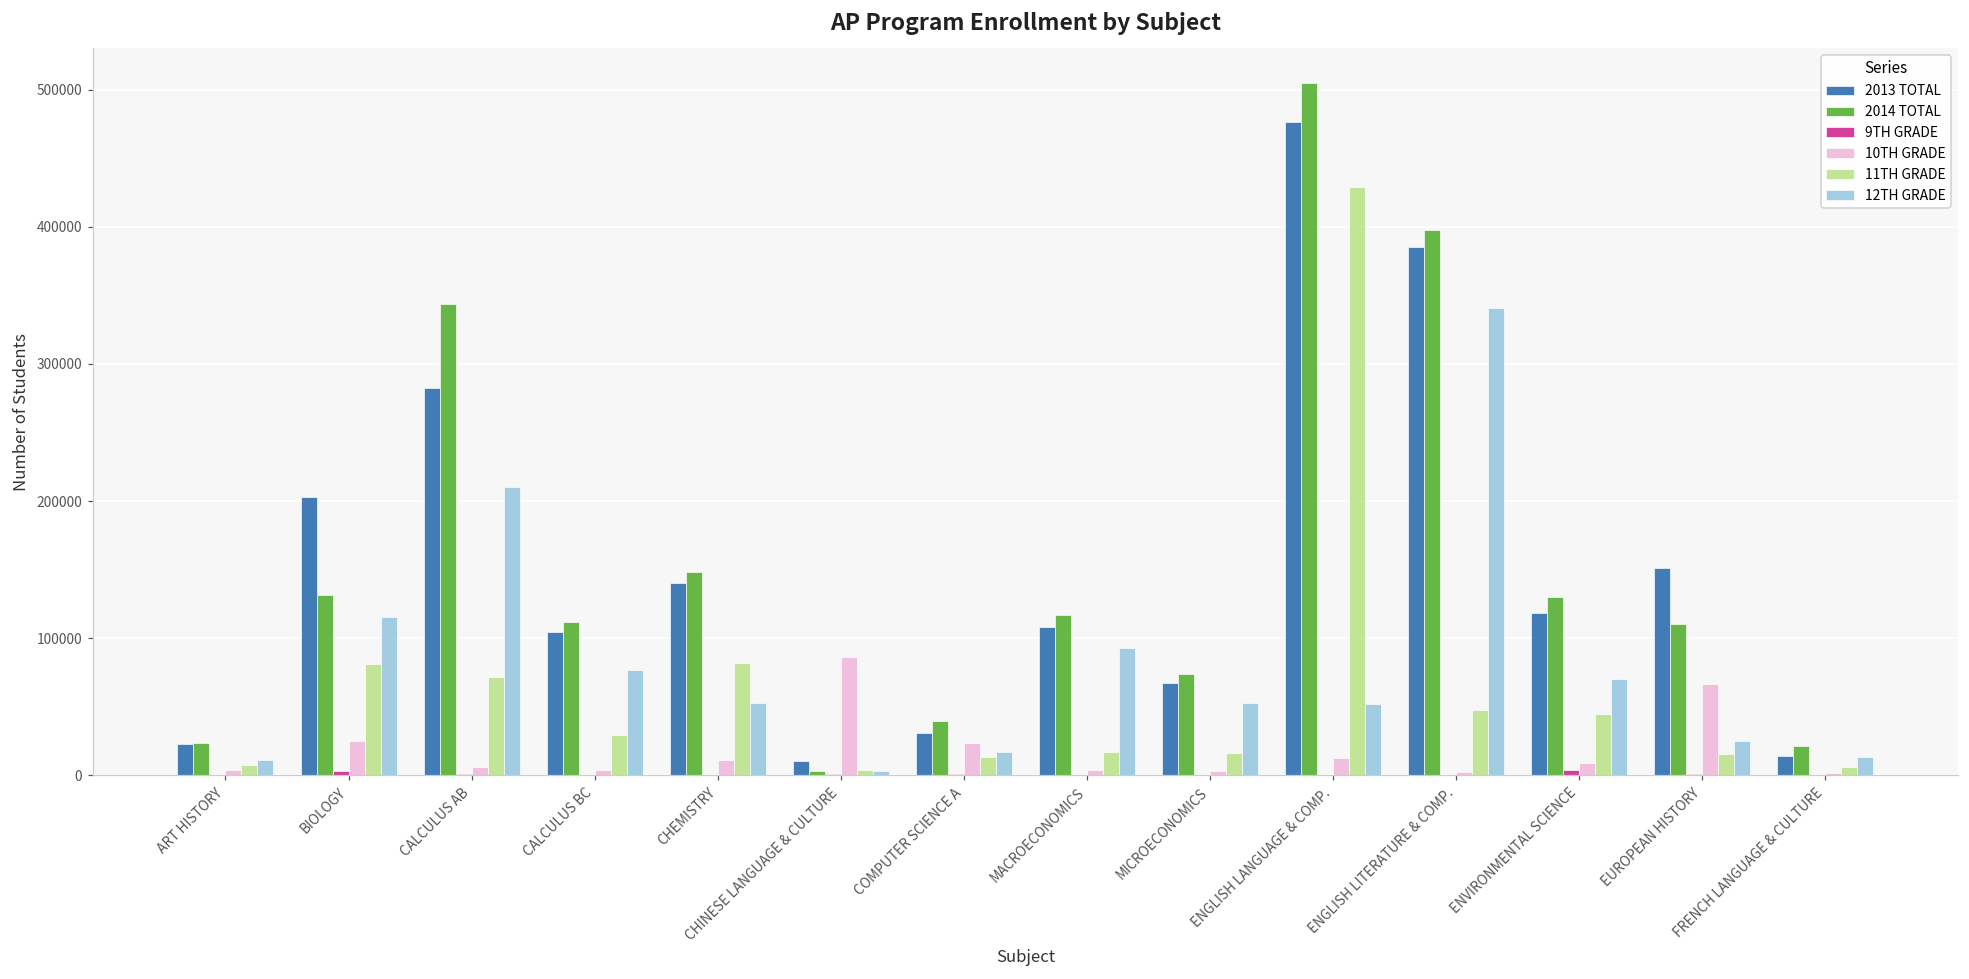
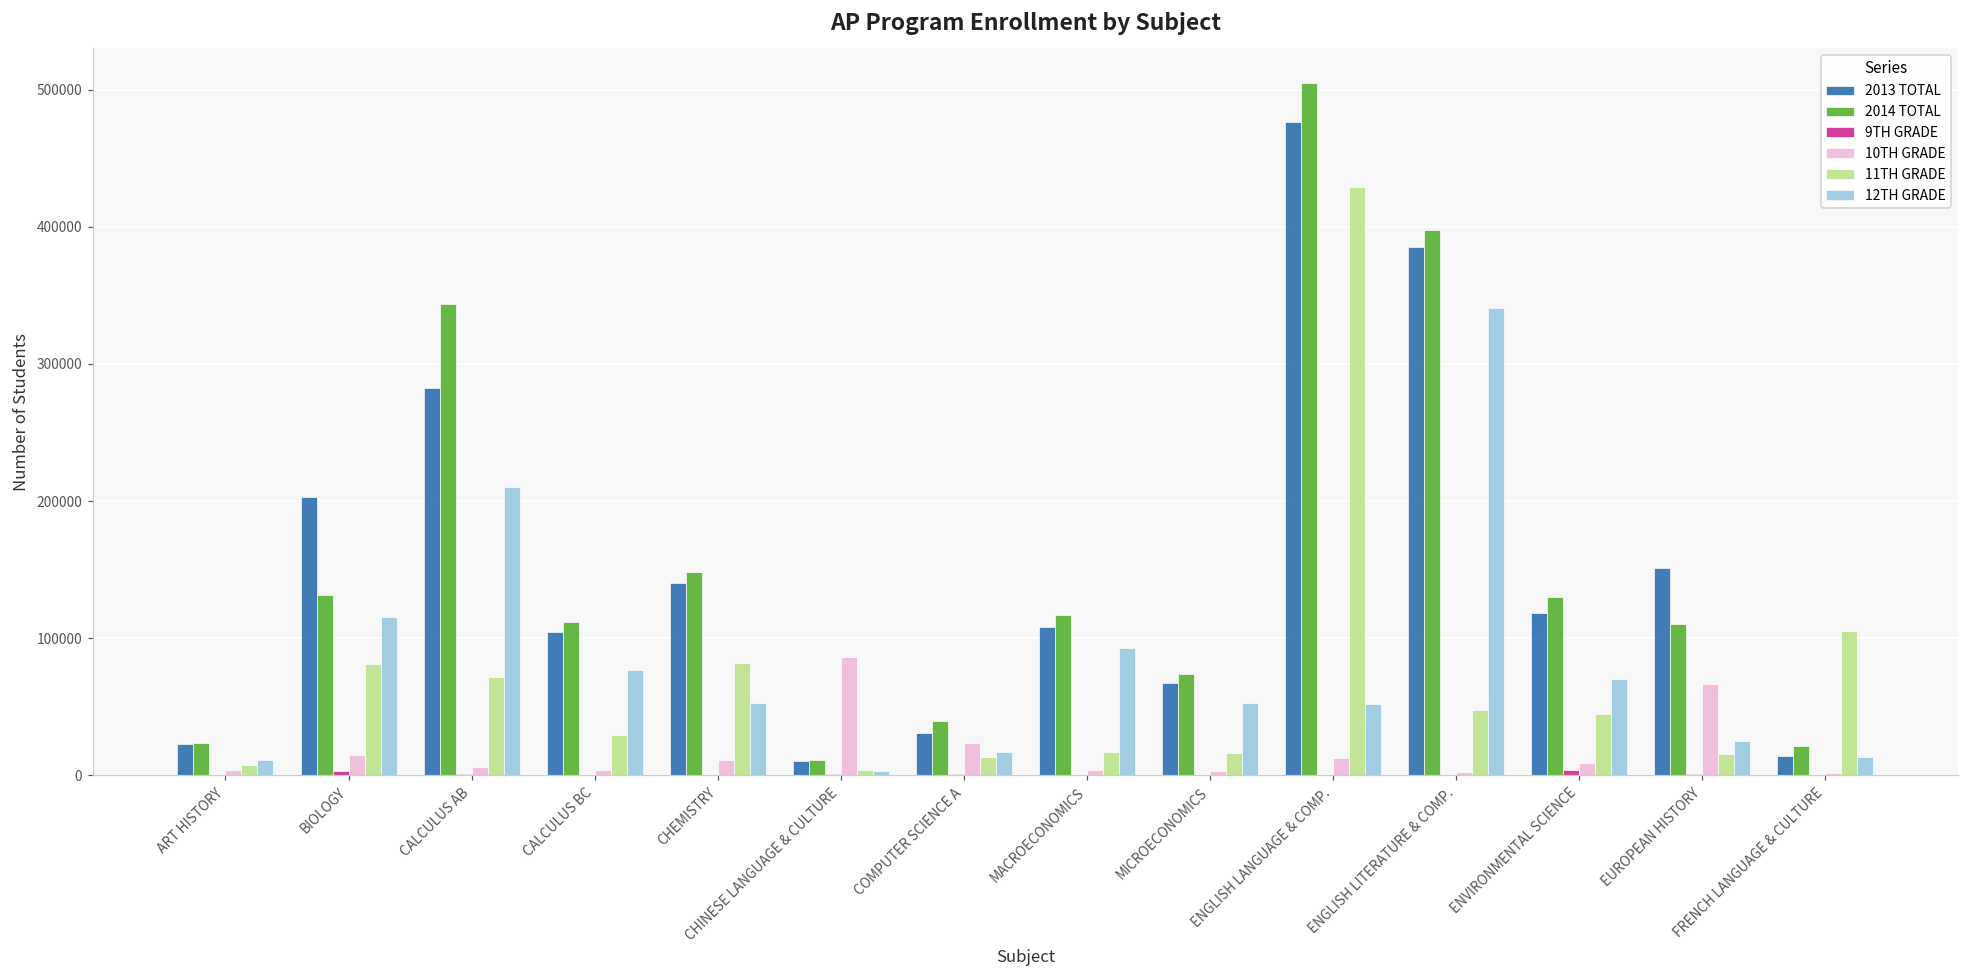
10TH GRADE, BIOLOGY: 25000 -> 14000
2014 TOTAL, CHINESE LANGUAGE & CULTURE: 3000 -> 11000
11TH GRADE, FRENCH LANGUAGE & CULTURE: 6000 -> 105000
